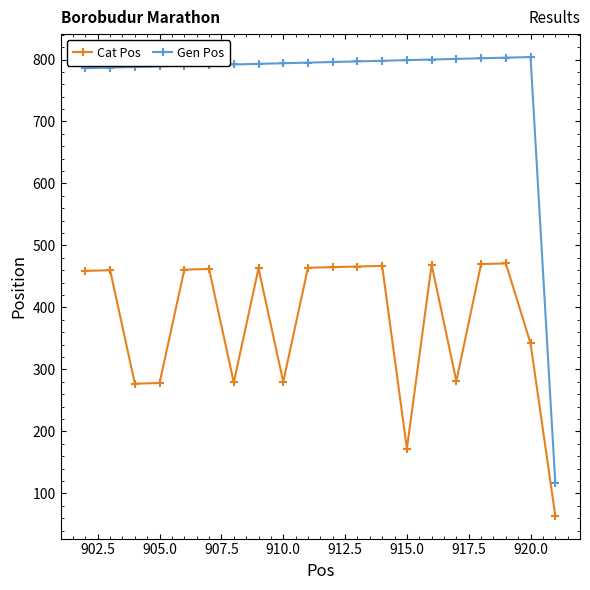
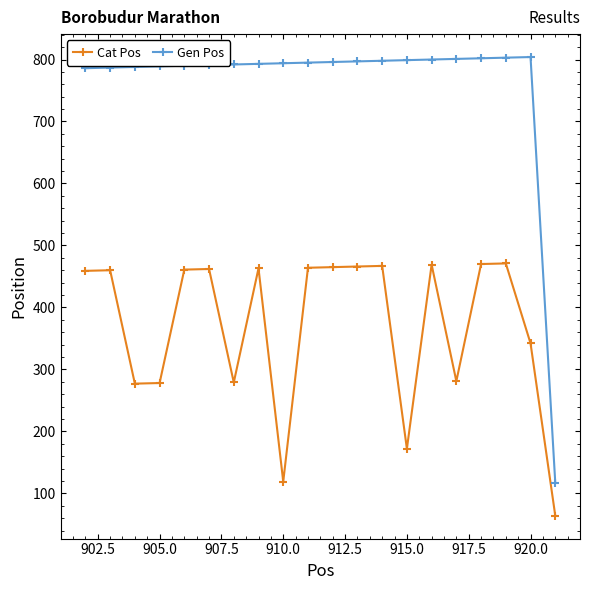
Cat Pos, 910.0: 280 -> 120
